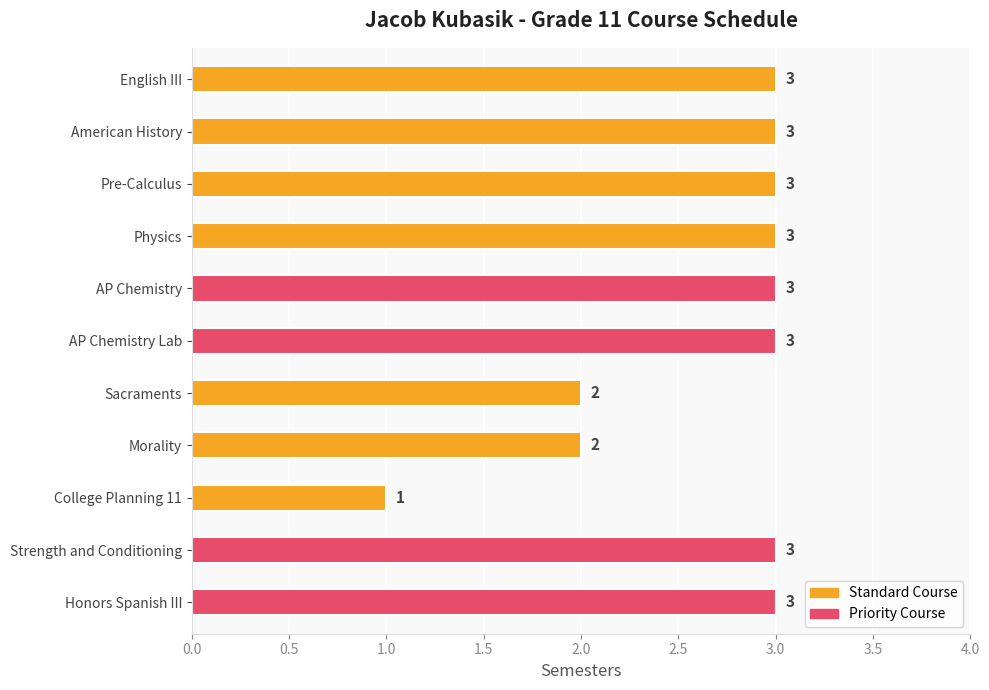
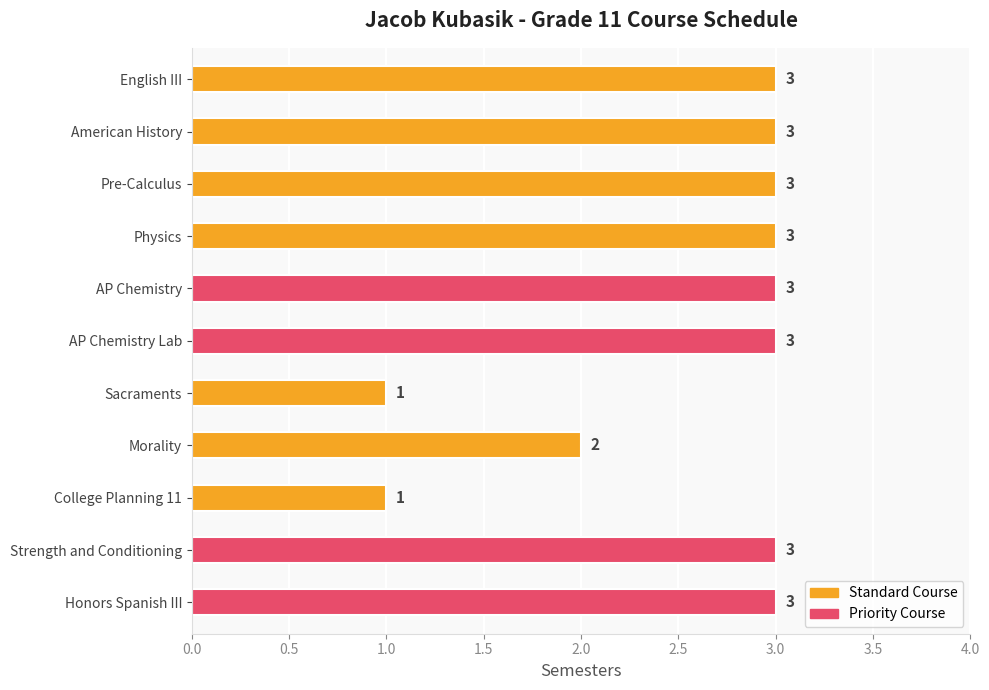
Sacraments: 2 -> 1
